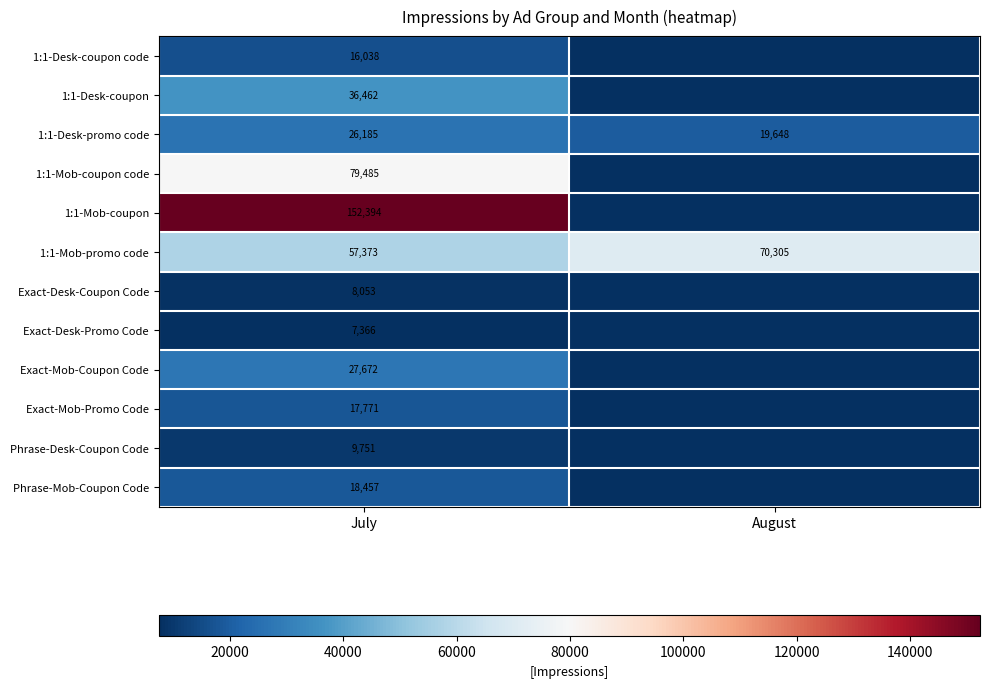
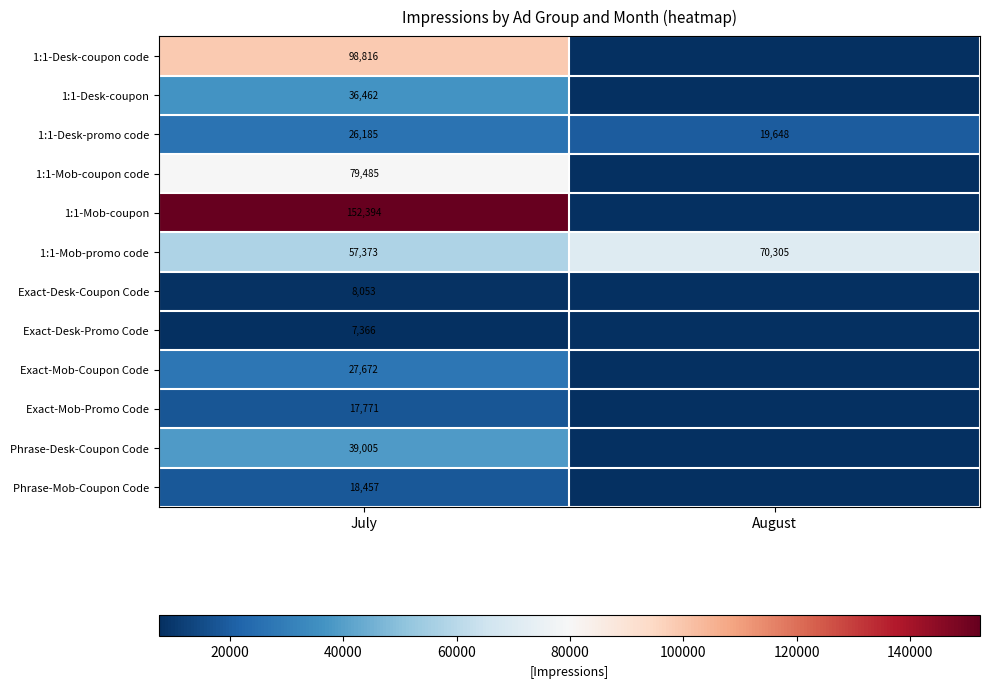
1:1-Desk-coupon code, July: 16,038 -> 98,816
Phrase-Desk-Coupon Code, July: 9,751 -> 39,005
